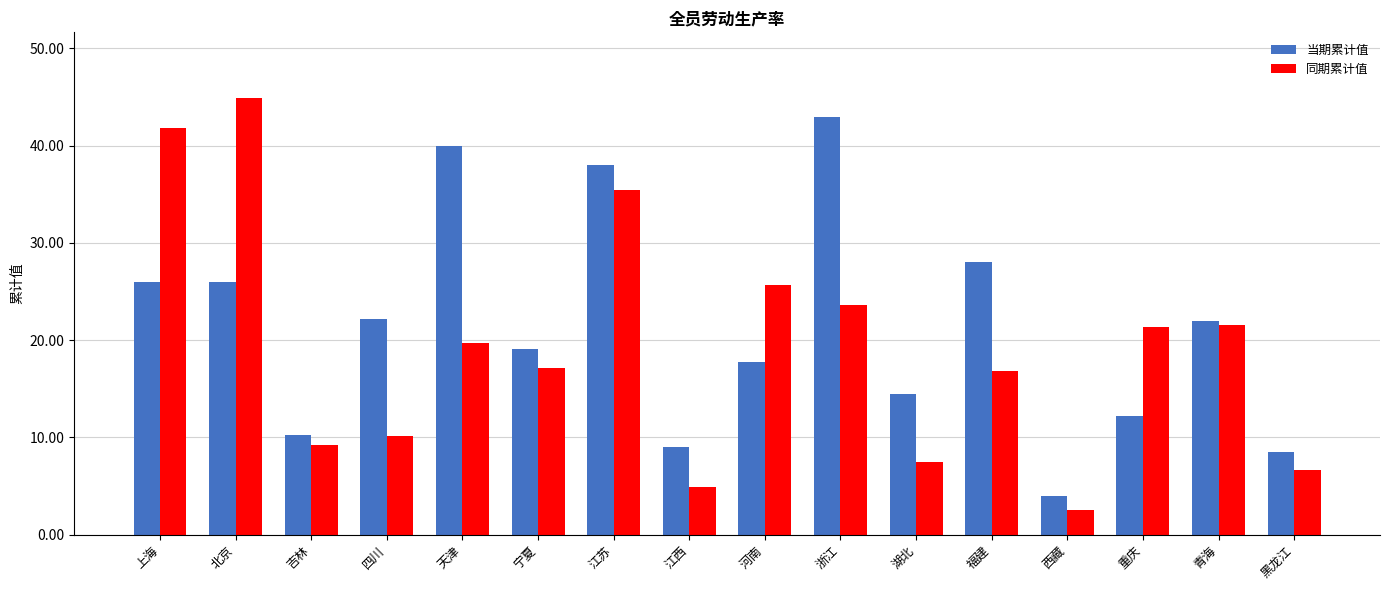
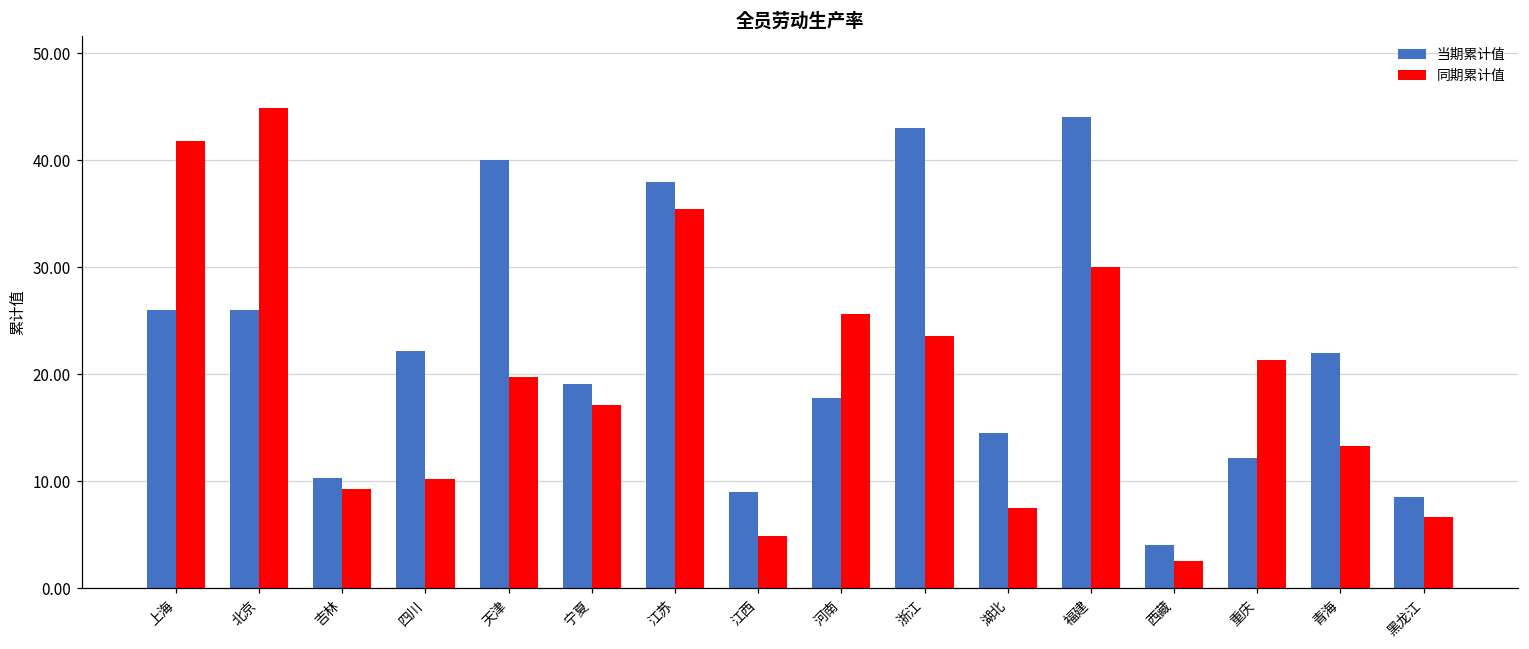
当期累计值, 福建: 28 -> 44
同期累计值, 福建: 17 -> 30
同期累计值, 青海: 22 -> 13
